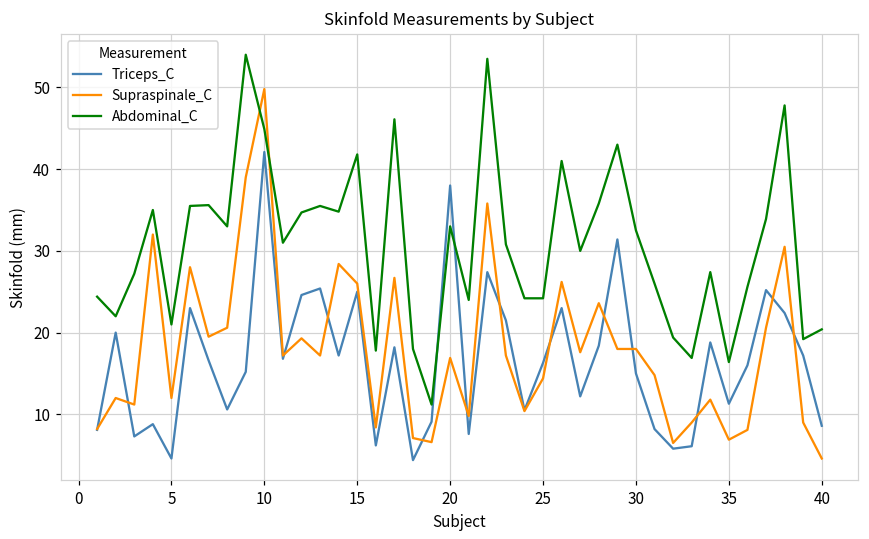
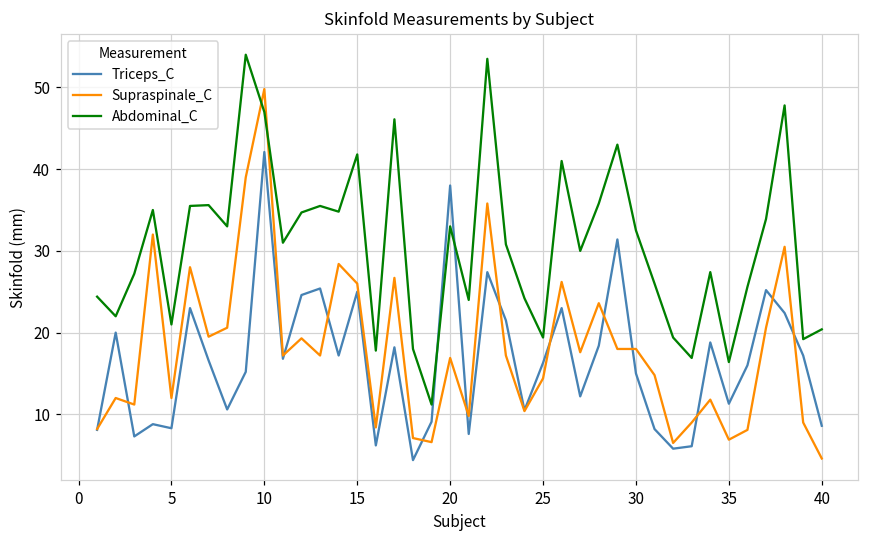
Triceps_C, 5: 5 -> 8
Abdominal_C, 10: 45 -> 47
Abdominal_C, 25: 24 -> 19
